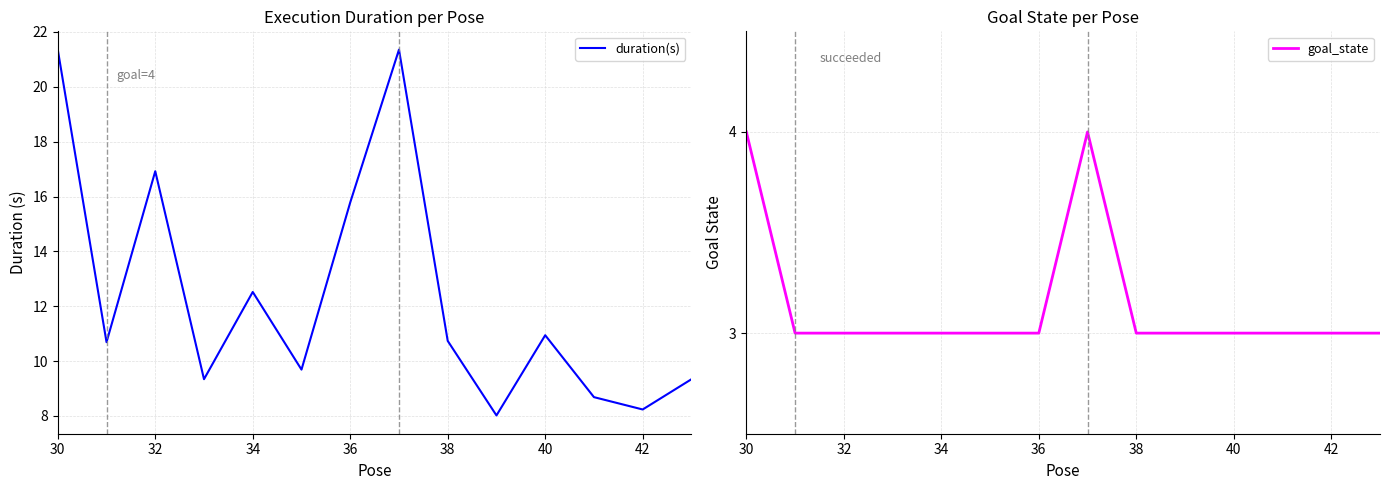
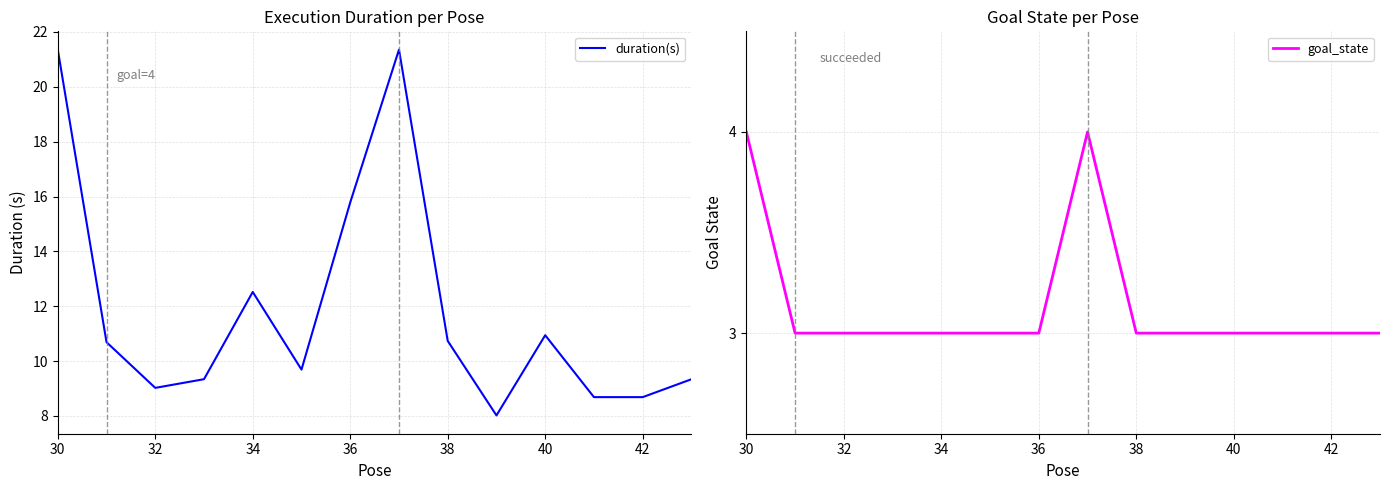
Execution Duration per Pose, 32: 16.9 -> 9.0
Execution Duration per Pose, 42: 8.2 -> 8.7
